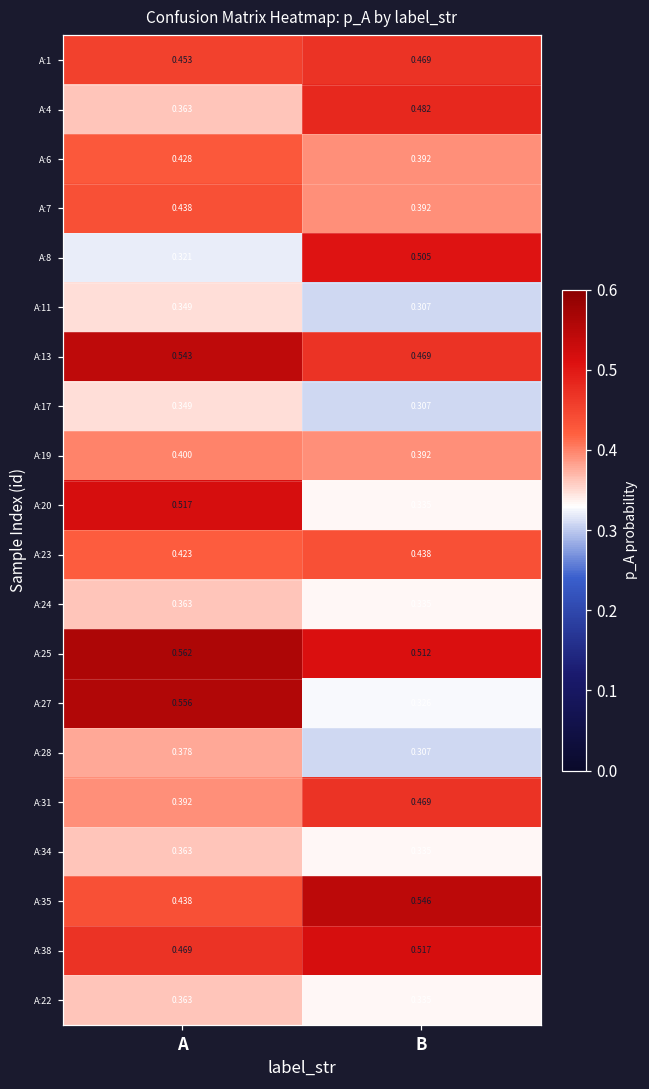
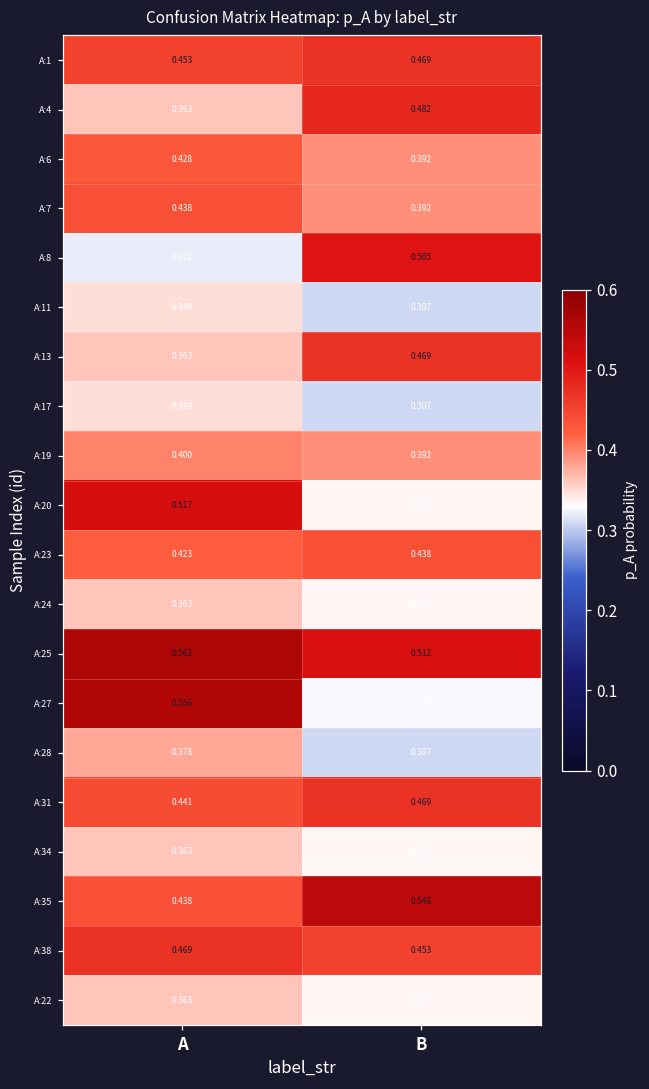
A:13, A: 0.543 -> 0.363
A:31, A: 0.392 -> 0.441
A:38, B: 0.517 -> 0.453
